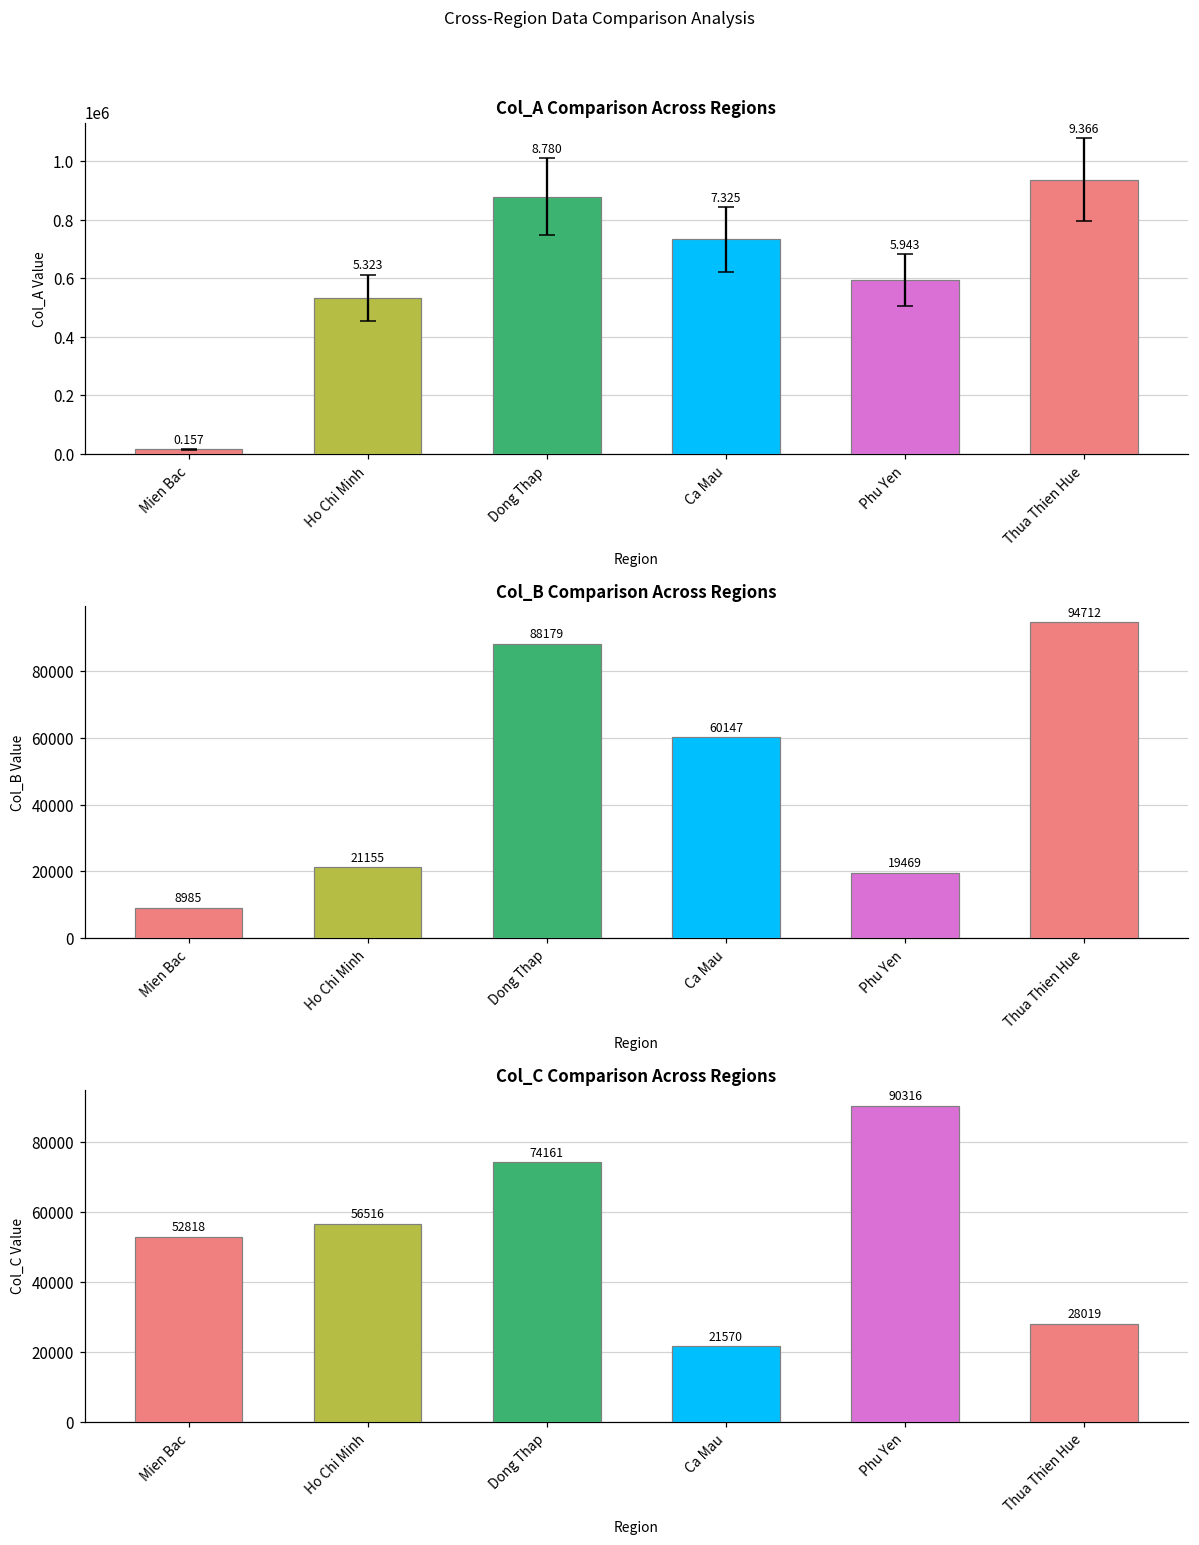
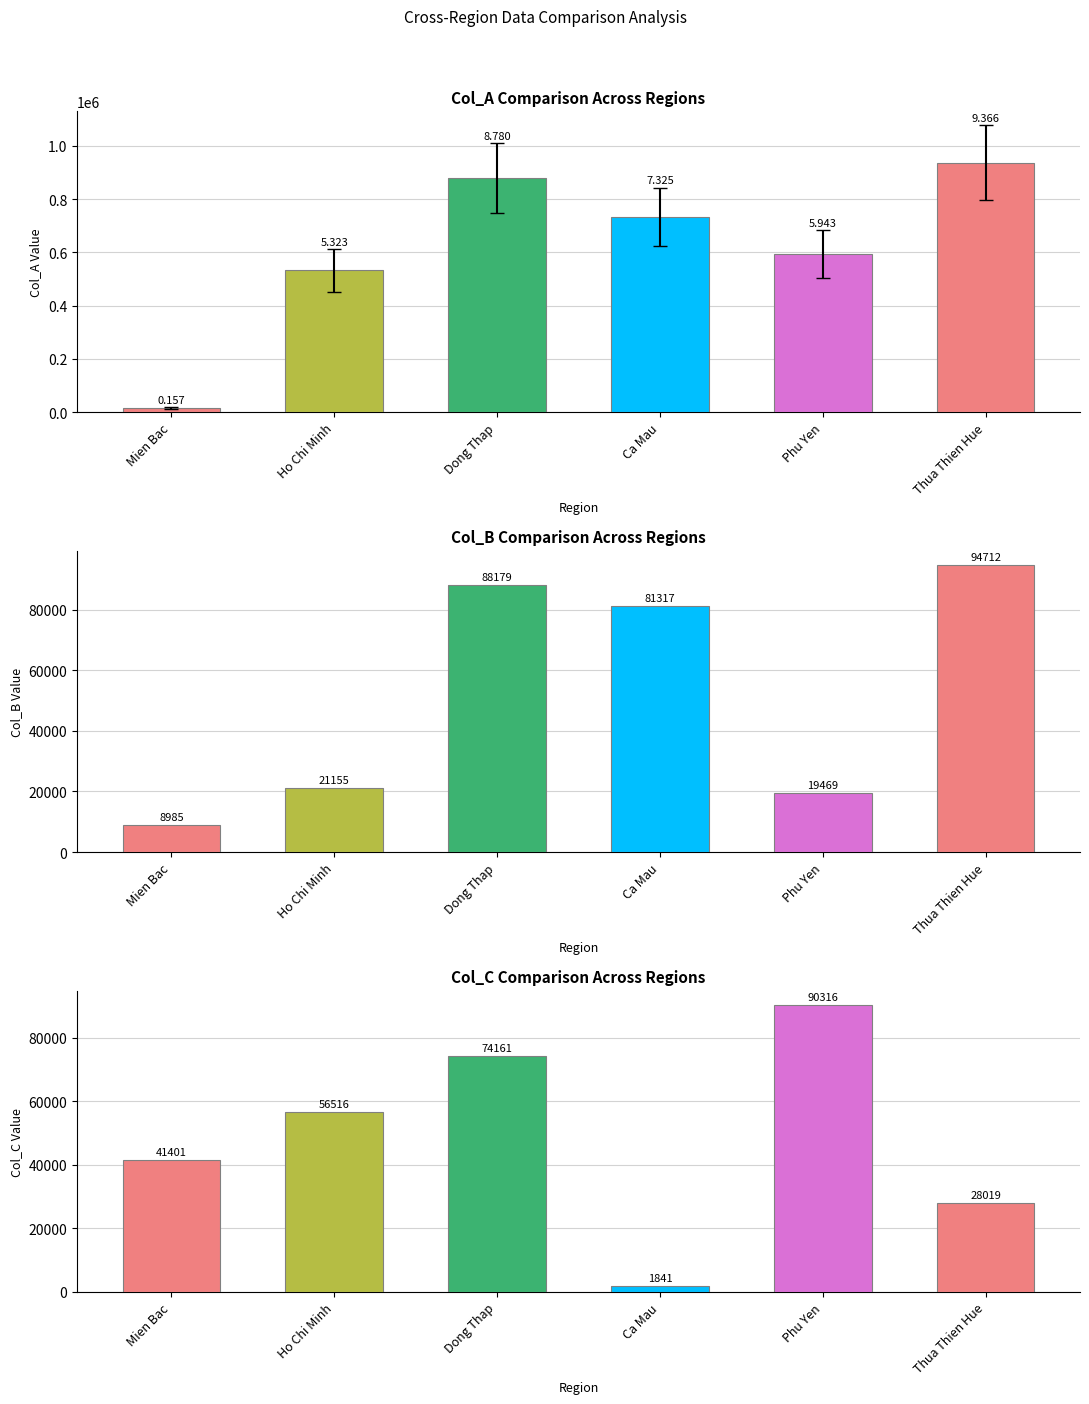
Col_B Comparison Across Regions, Ca Mau: 60147 -> 81317
Col_C Comparison Across Regions, Mien Bac: 52818 -> 41401
Col_C Comparison Across Regions, Ca Mau: 21570 -> 1841
